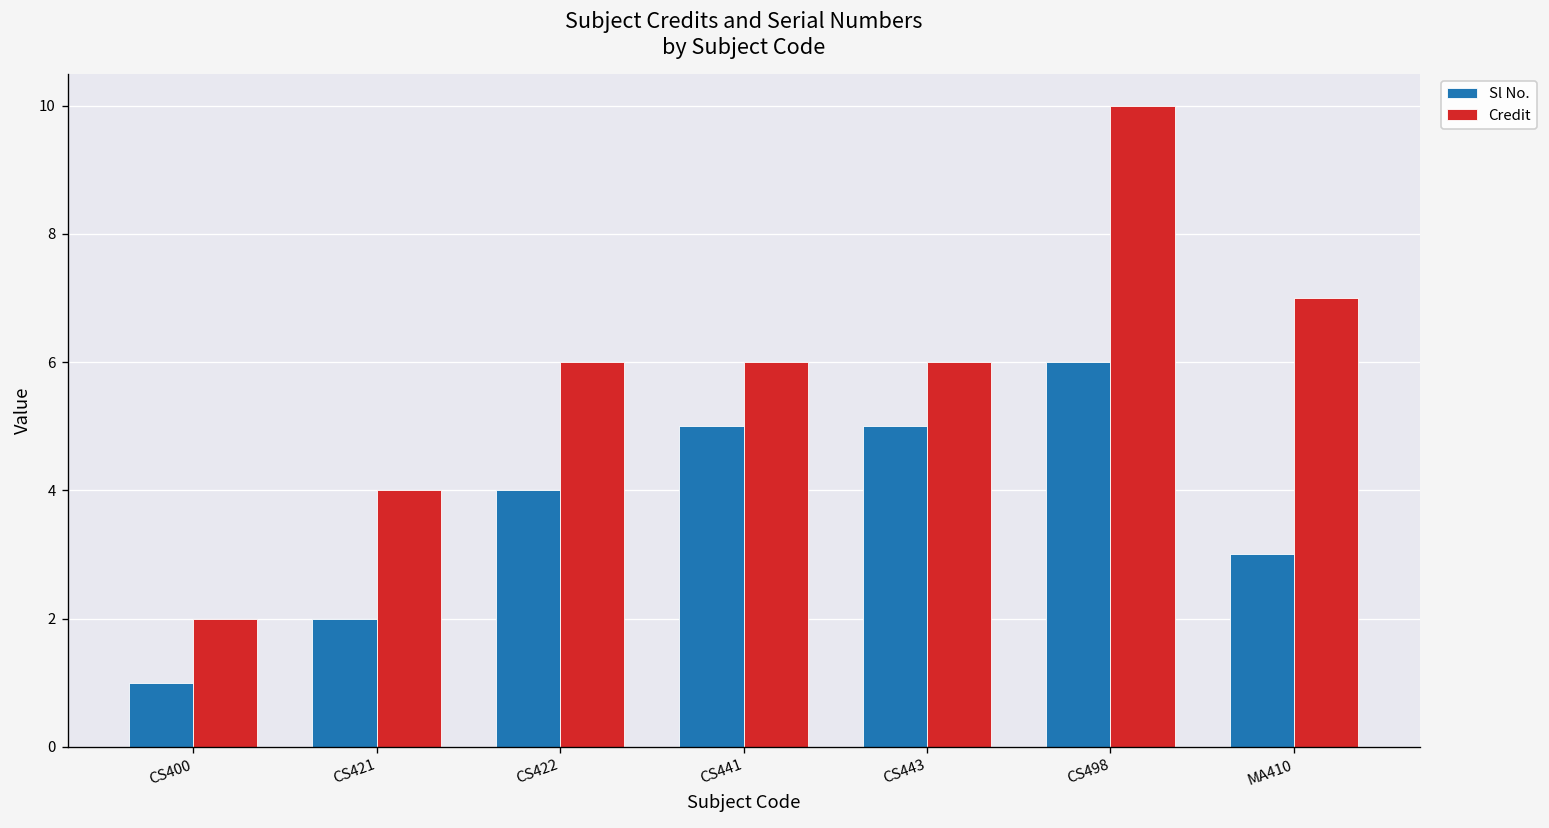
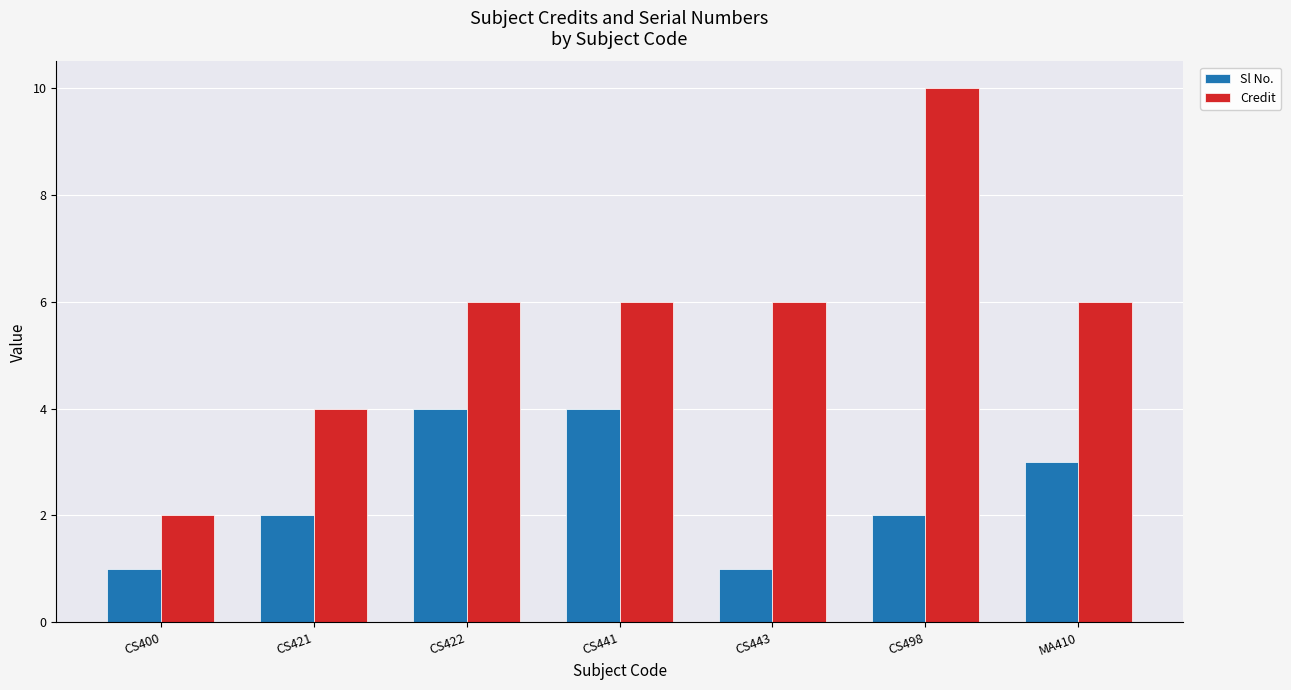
Sl No., CS441: 5 -> 4
Sl No., CS443: 5 -> 1
Sl No., CS498: 6 -> 2
Credit, MA410: 7 -> 6
